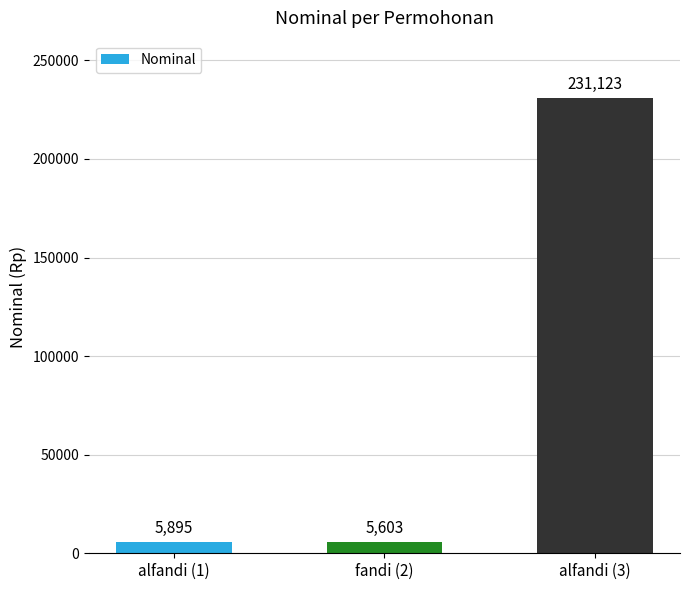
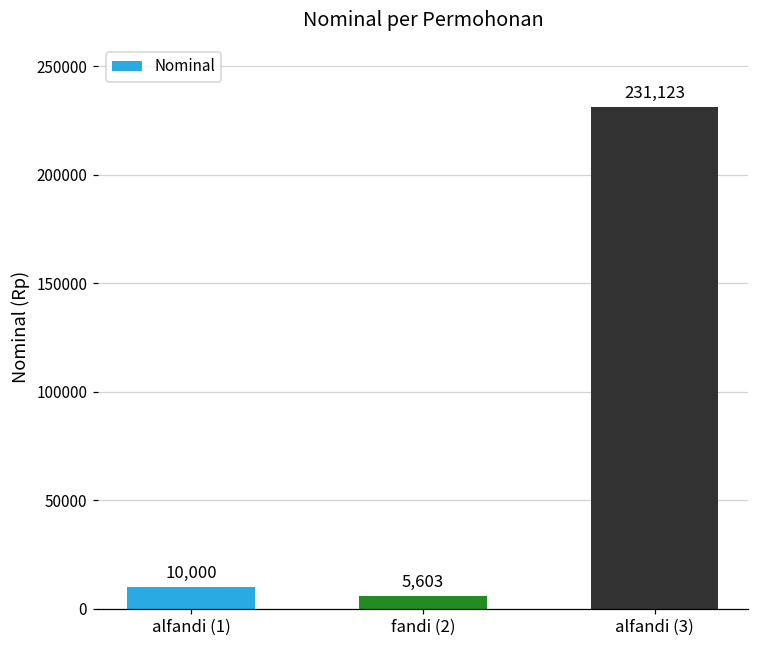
alfandi (1): 5,895 -> 10,000
